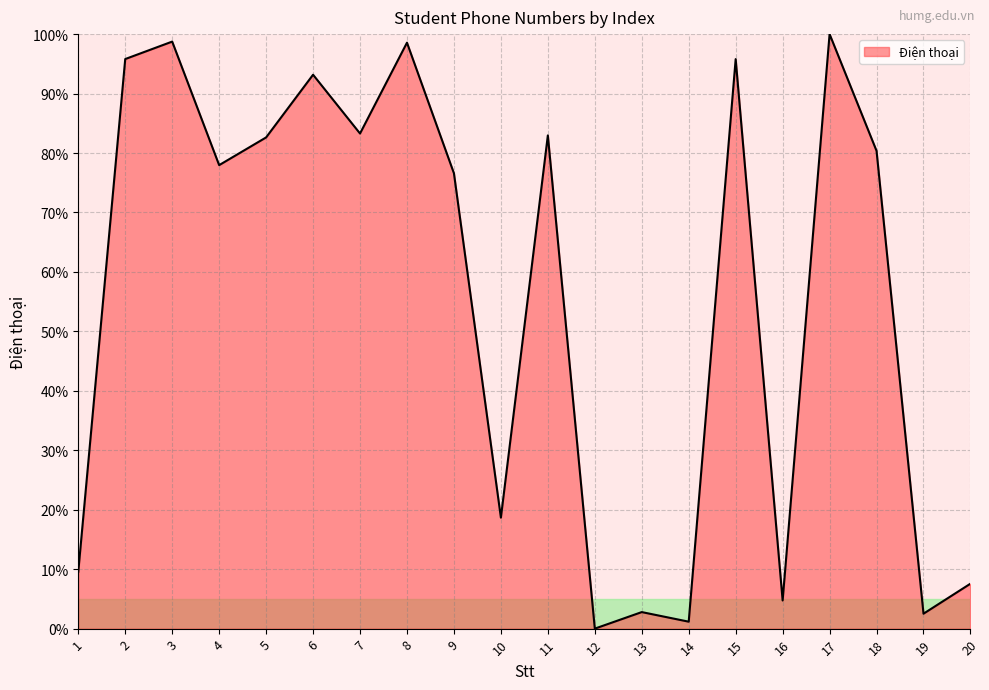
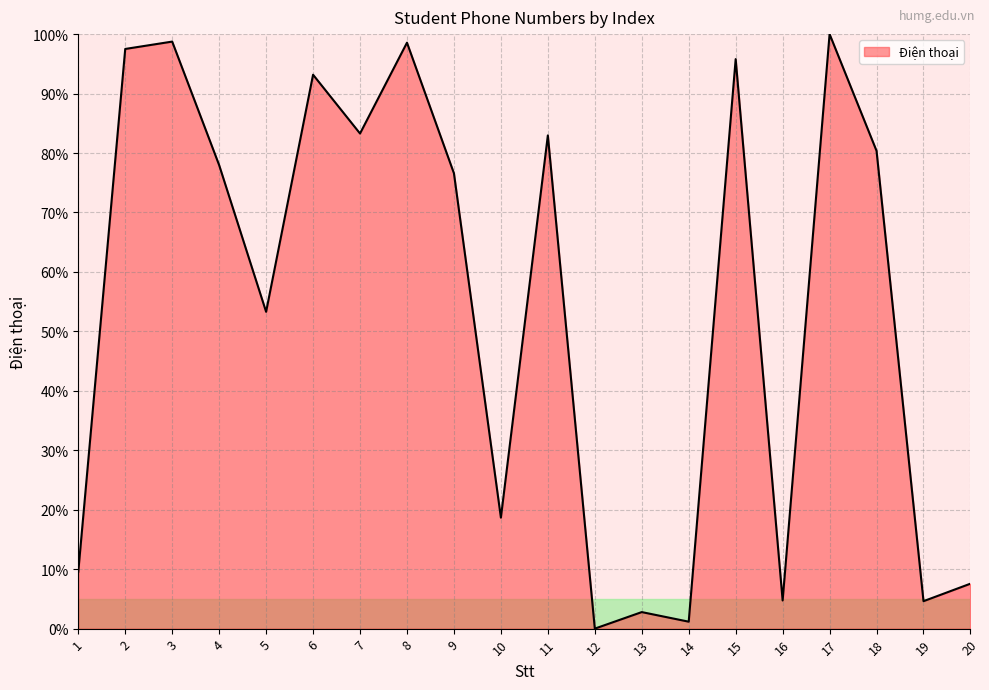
2: 96% -> 98%
5: 83% -> 53%
19: 3% -> 5%
